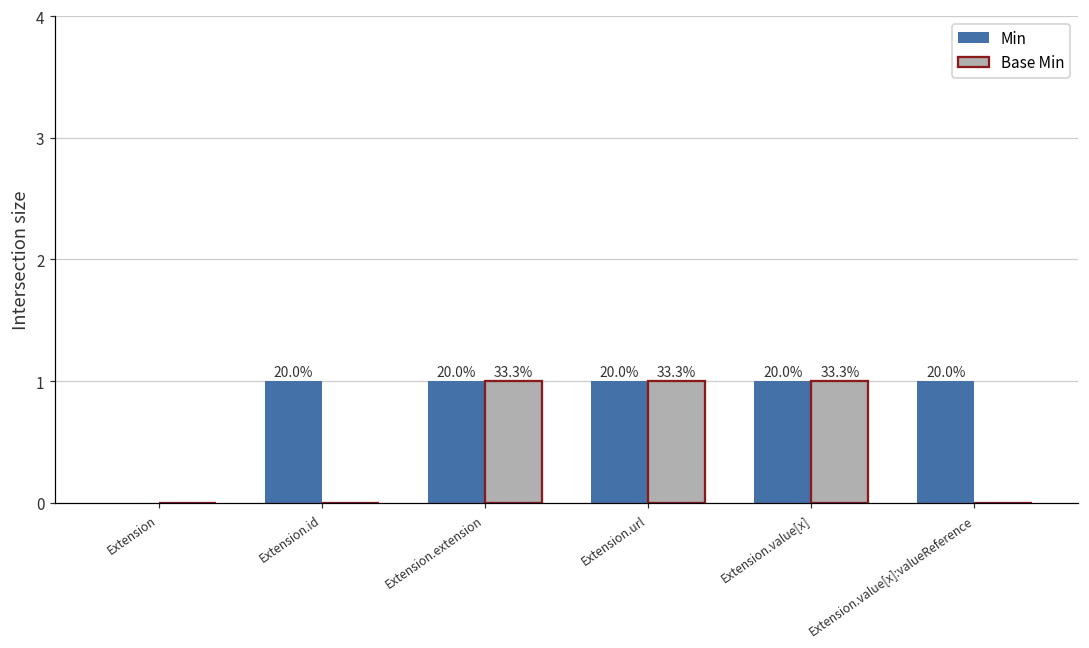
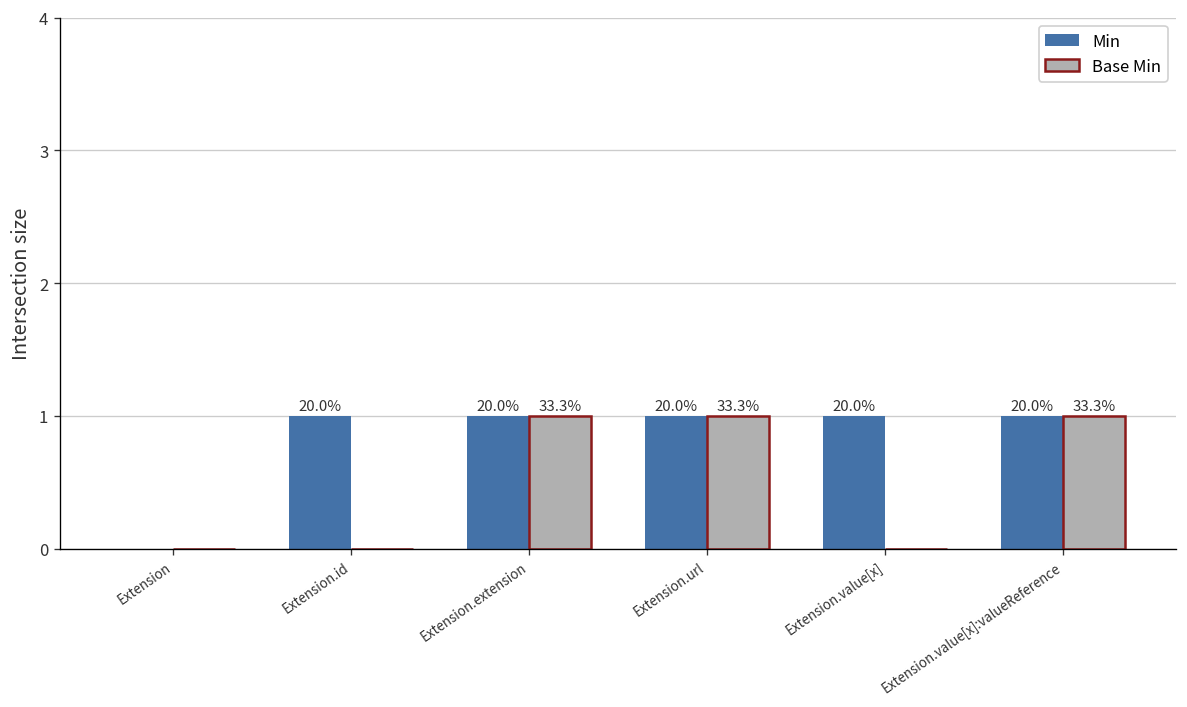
Base Min, Extension.value[x]: 1 -> 0
Base Min, Extension.value[x]:valueReference: 0 -> 1
